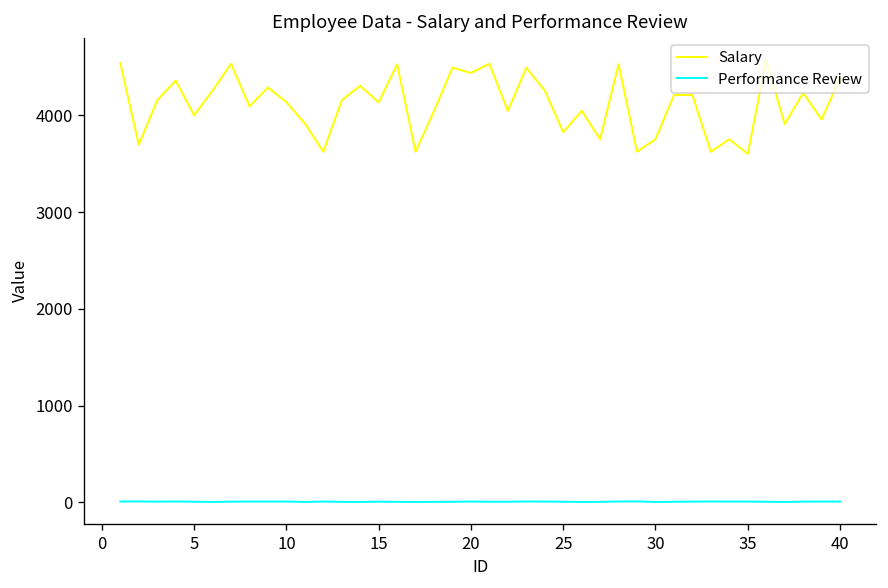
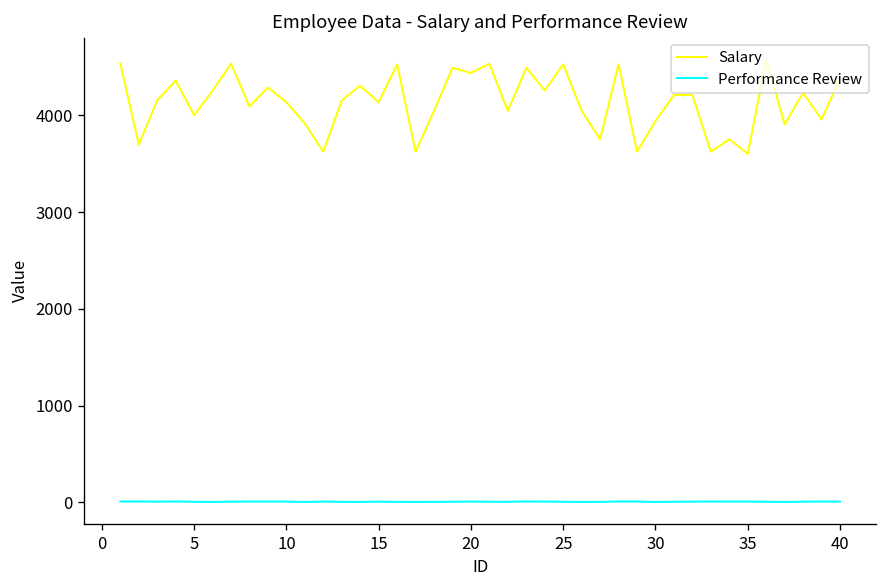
Salary, 25: 3800 -> 4500
Salary, 30: 3800 -> 3900
